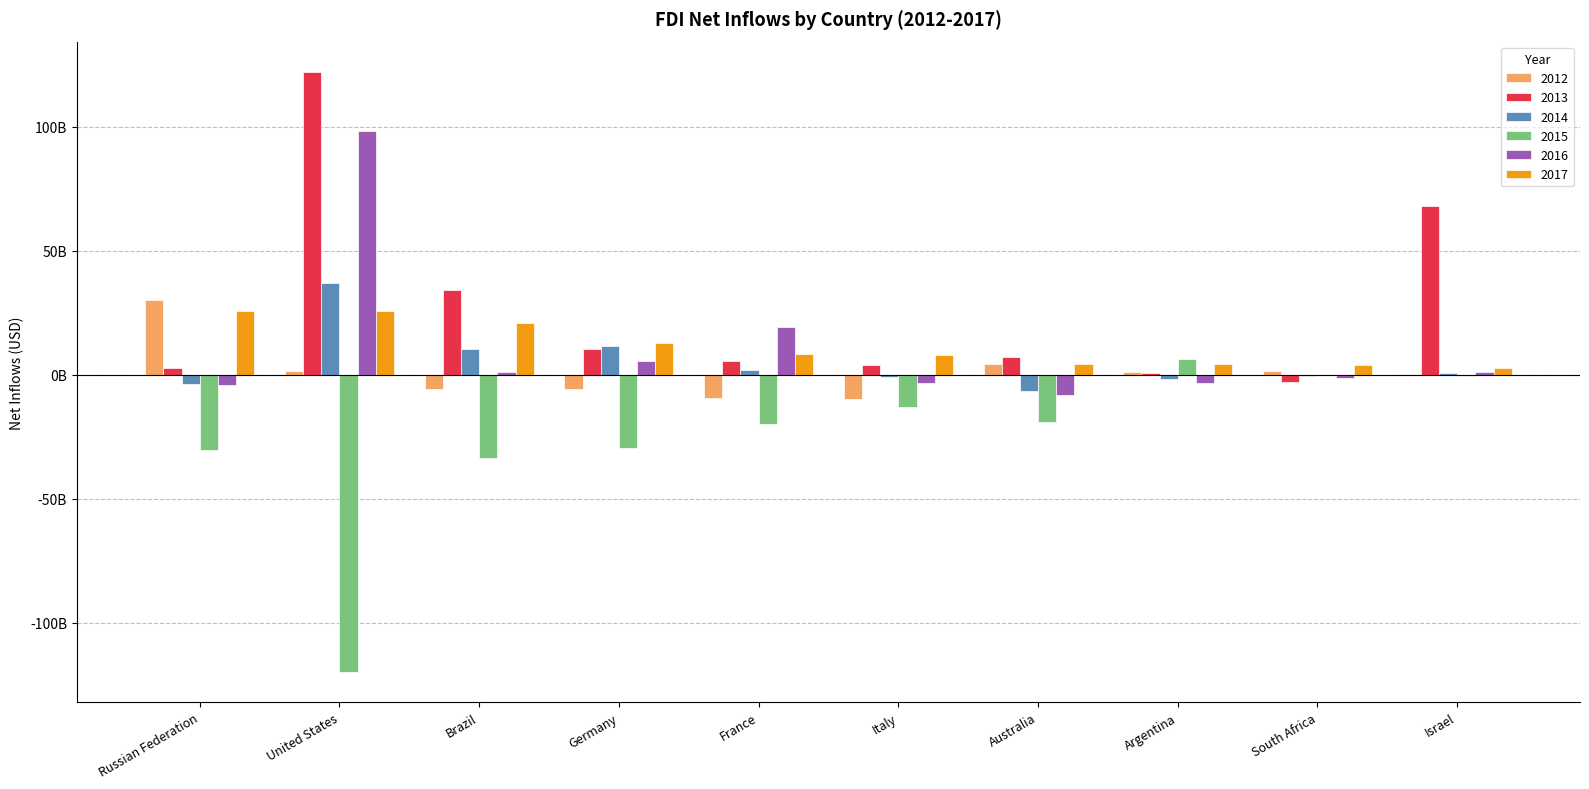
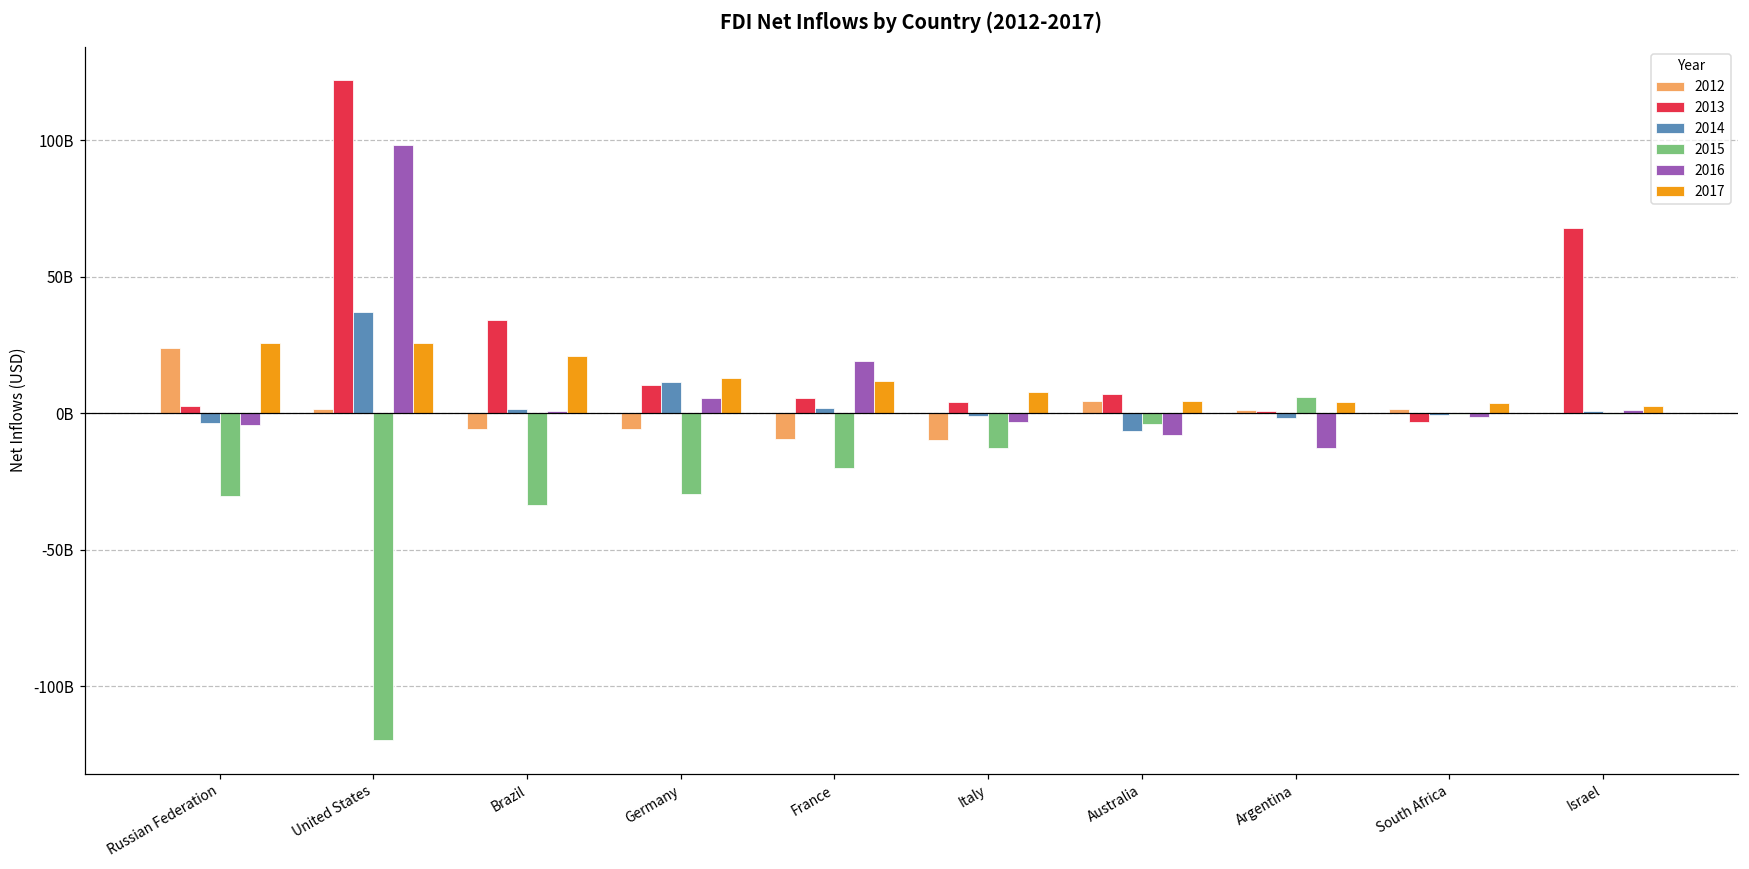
2012, Russian Federation: 30000000000 -> 24000000000
2014, Brazil: 11000000000 -> 2000000000
2017, France: 8000000000 -> 12000000000
2015, Australia: -19000000000 -> -4000000000
2016, Argentina: -3000000000 -> -13000000000
